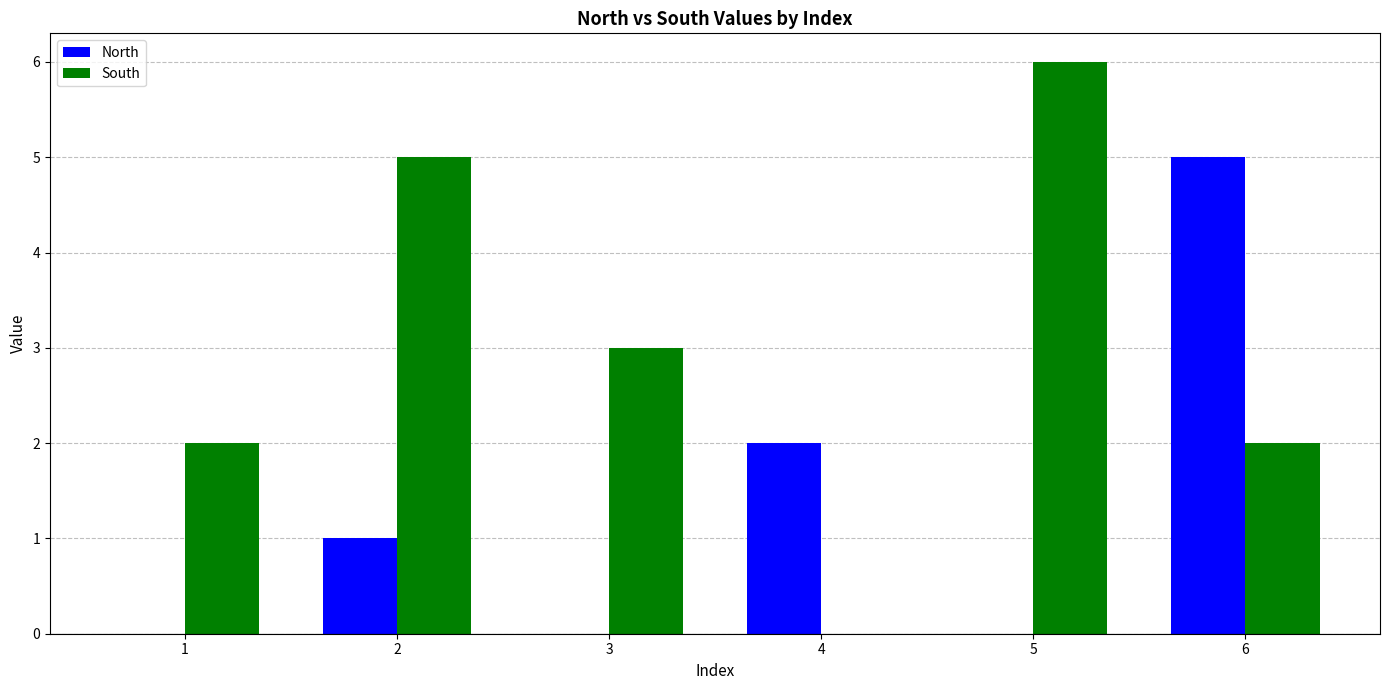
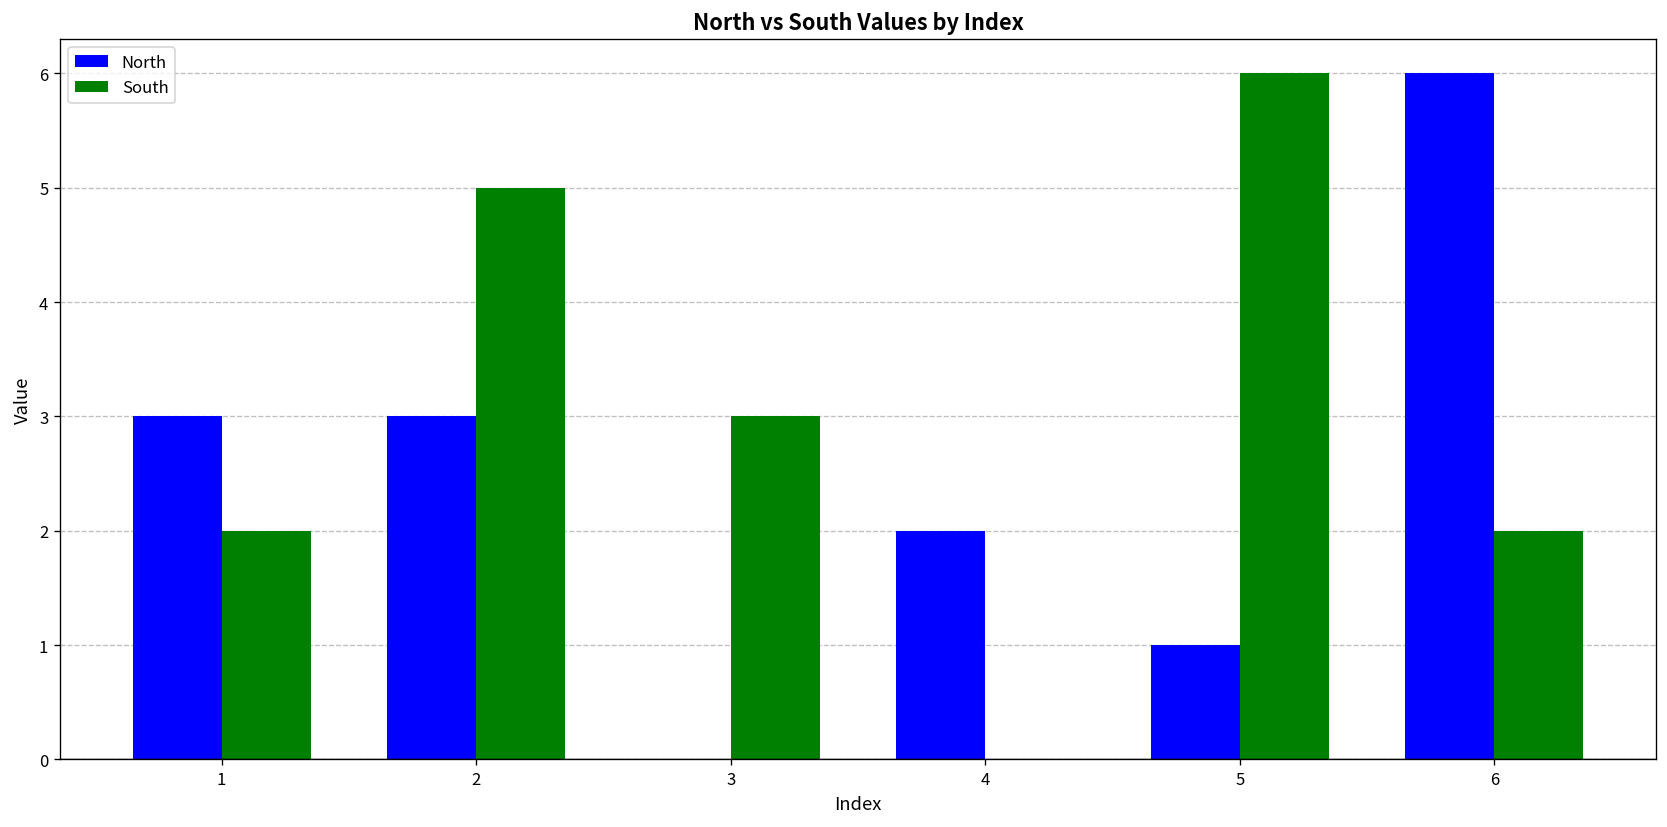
North, 1: 0 -> 3
North, 2: 1 -> 3
North, 5: 0 -> 1
North, 6: 5 -> 6
